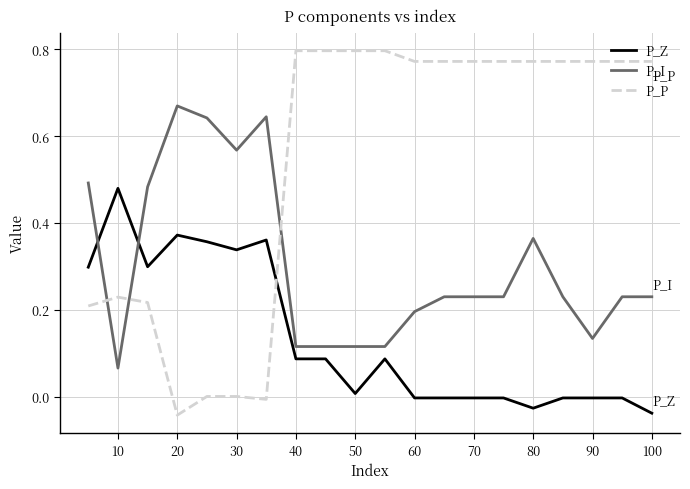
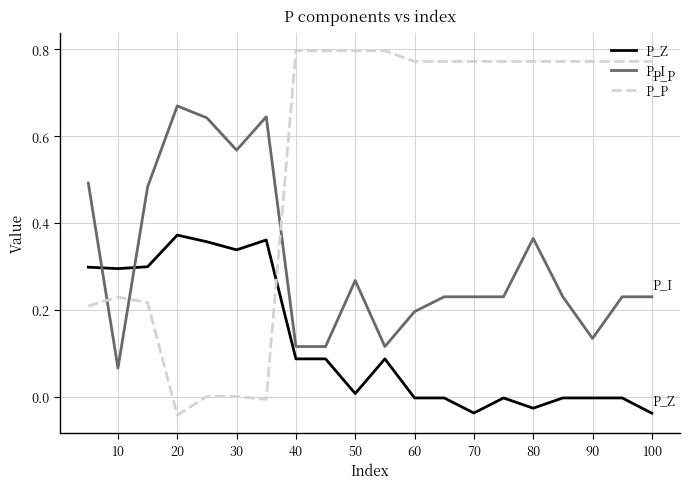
P_Z, 10: 0.48 -> 0.30
P_I, 50: 0.12 -> 0.27
P_Z, 70: 0.00 -> -0.04
